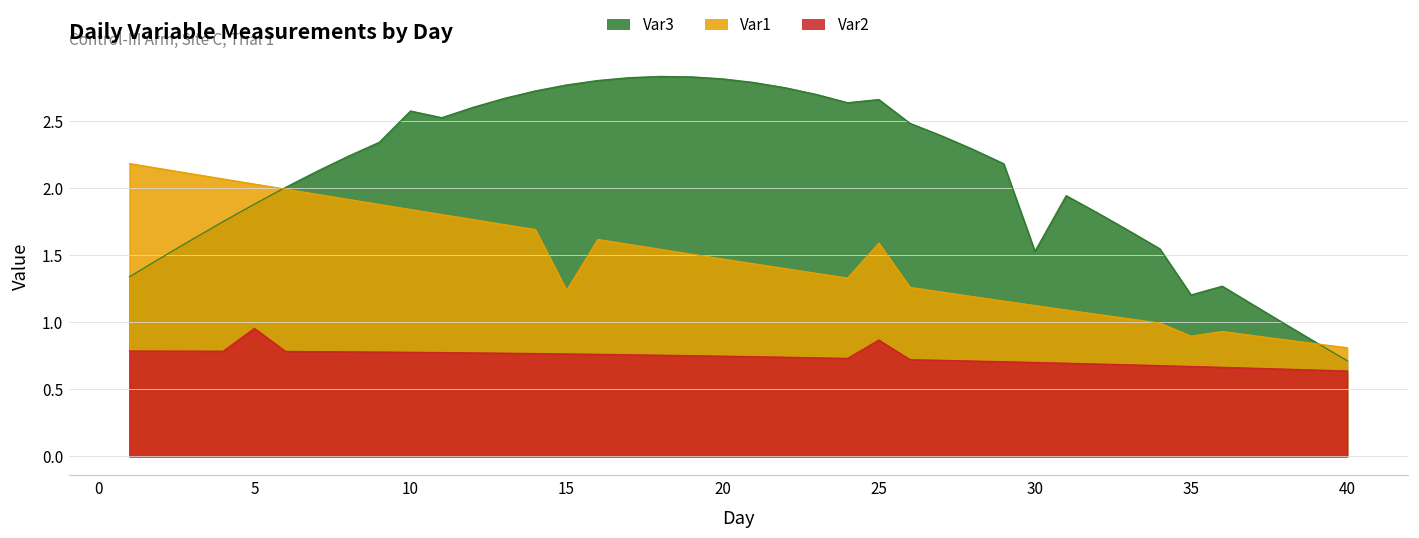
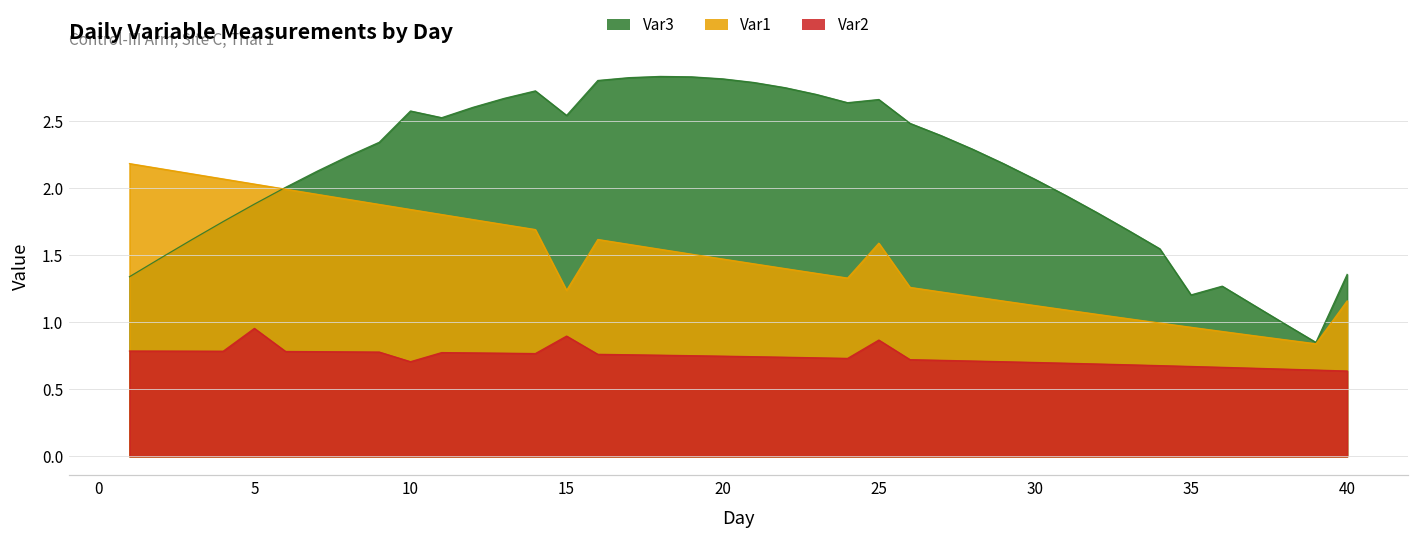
Var2, 10: 0.78 -> 0.71
Var3, 15: 2.77 -> 2.54
Var2, 15: 0.76 -> 0.90
Var3, 30: 1.53 -> 2.07
Var1, 35: 0.90 -> 0.96
Var3, 40: 0.71 -> 1.36
Var1, 40: 0.81 -> 1.16
